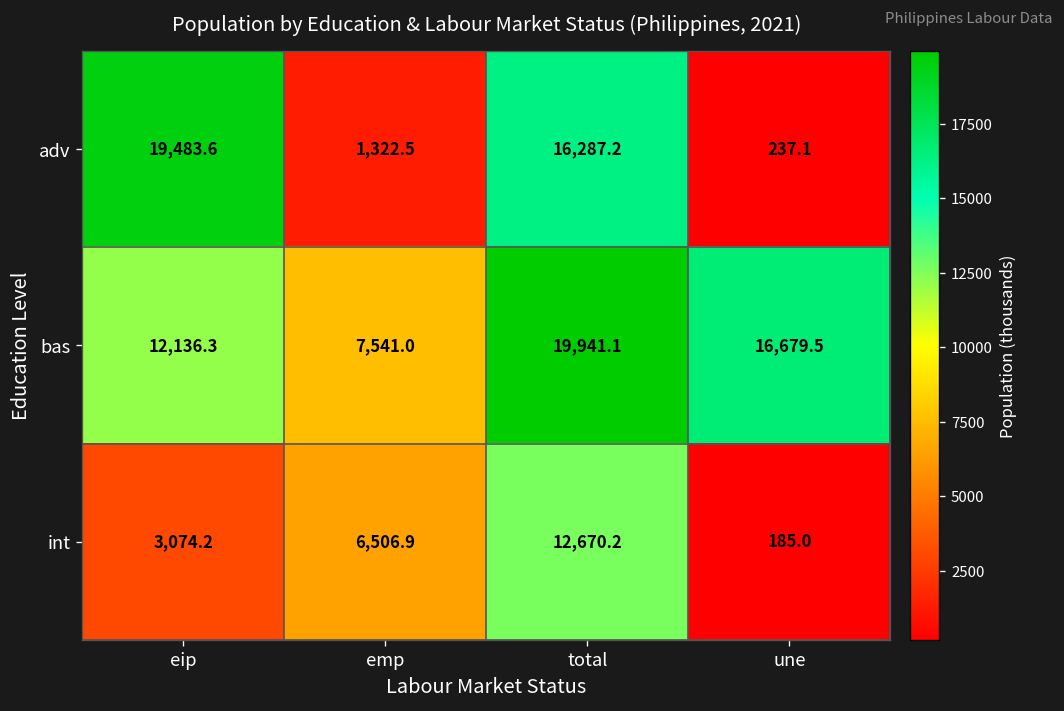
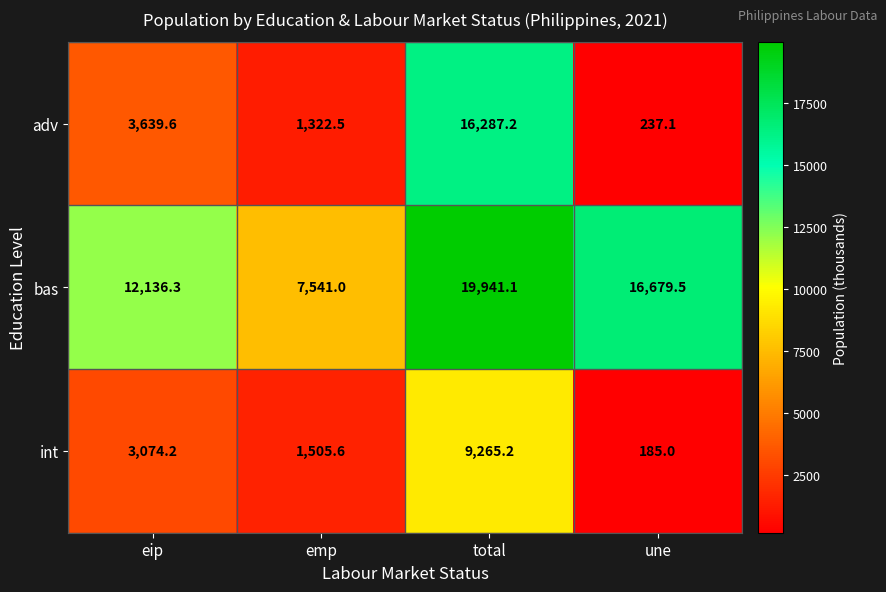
adv, eip: 19,483.6 -> 3,639.6
int, emp: 6,506.9 -> 1,505.6
int, total: 12,670.2 -> 9,265.2
